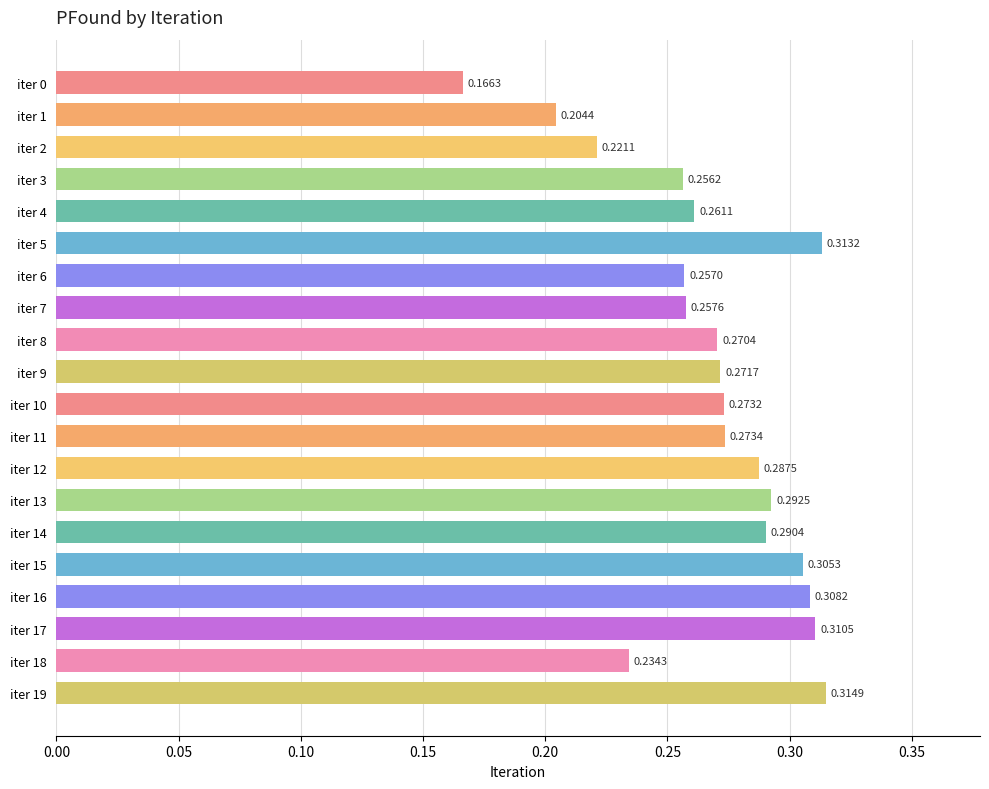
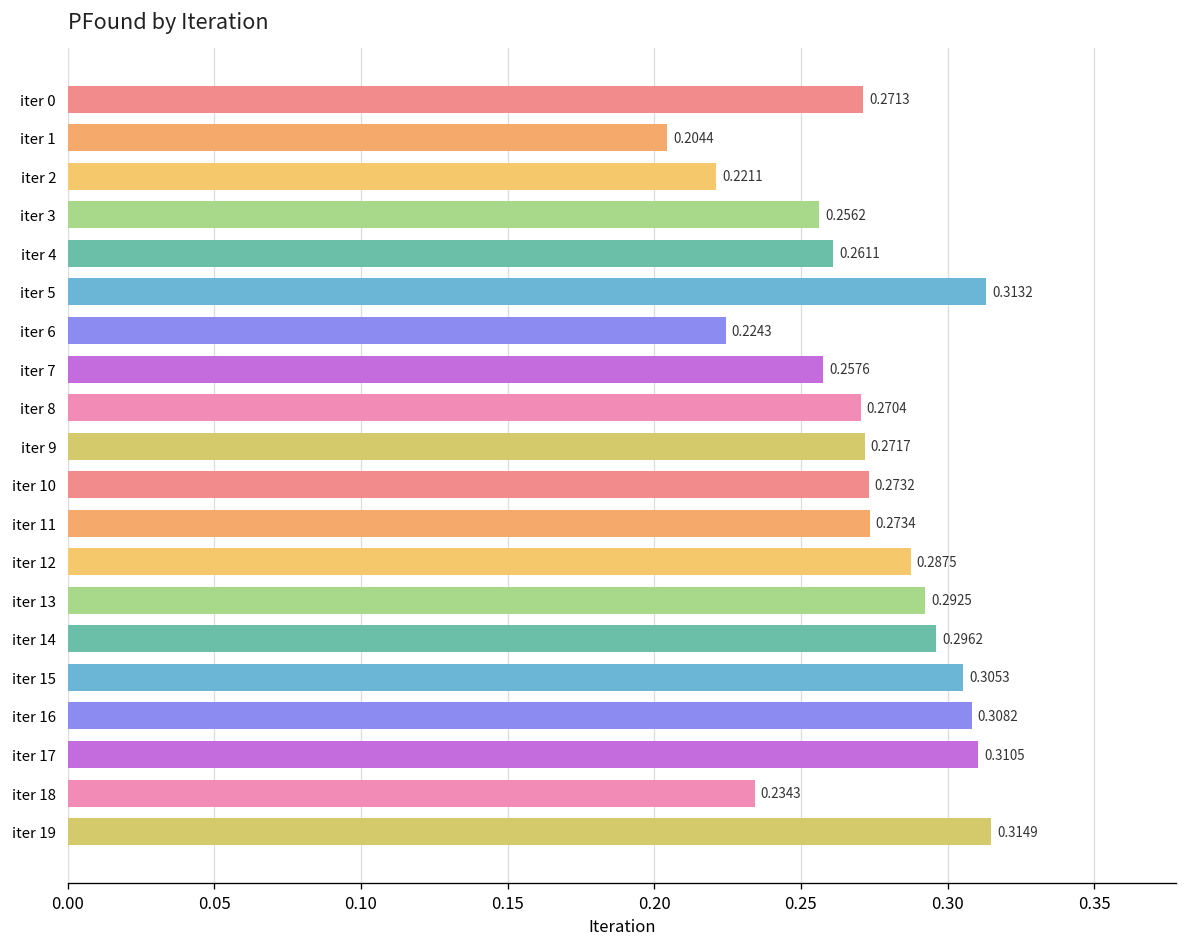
iter 0: 0.1663 -> 0.2713
iter 6: 0.2570 -> 0.2243
iter 14: 0.2904 -> 0.2962
